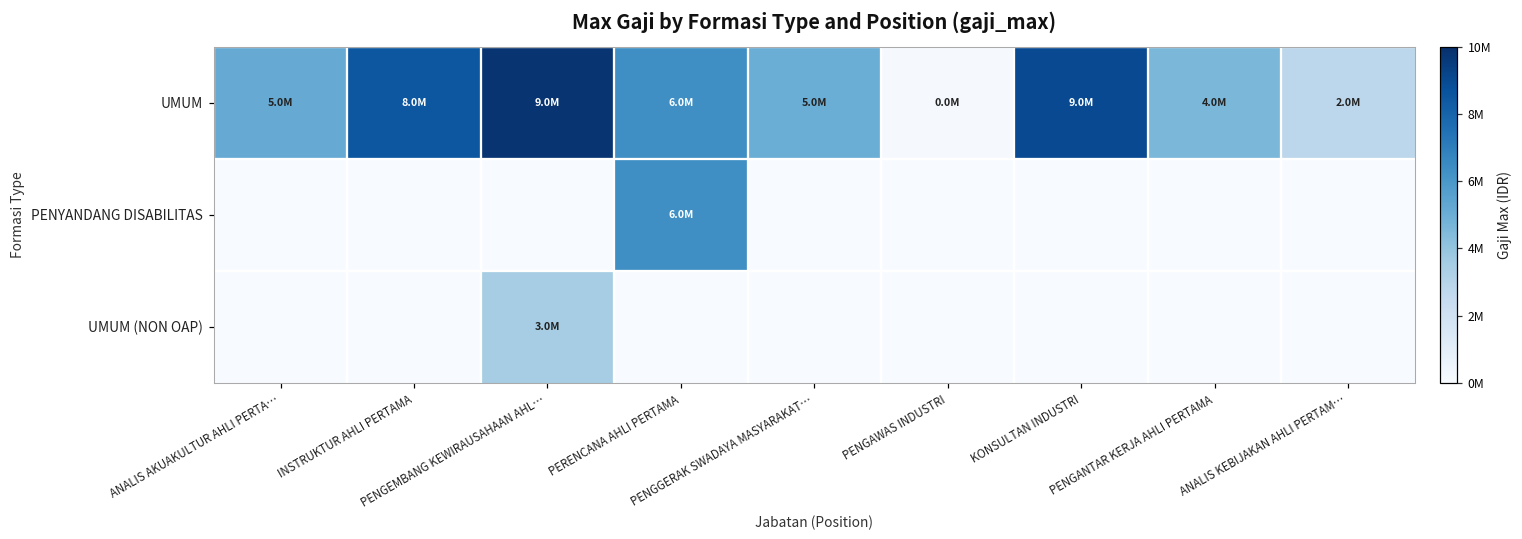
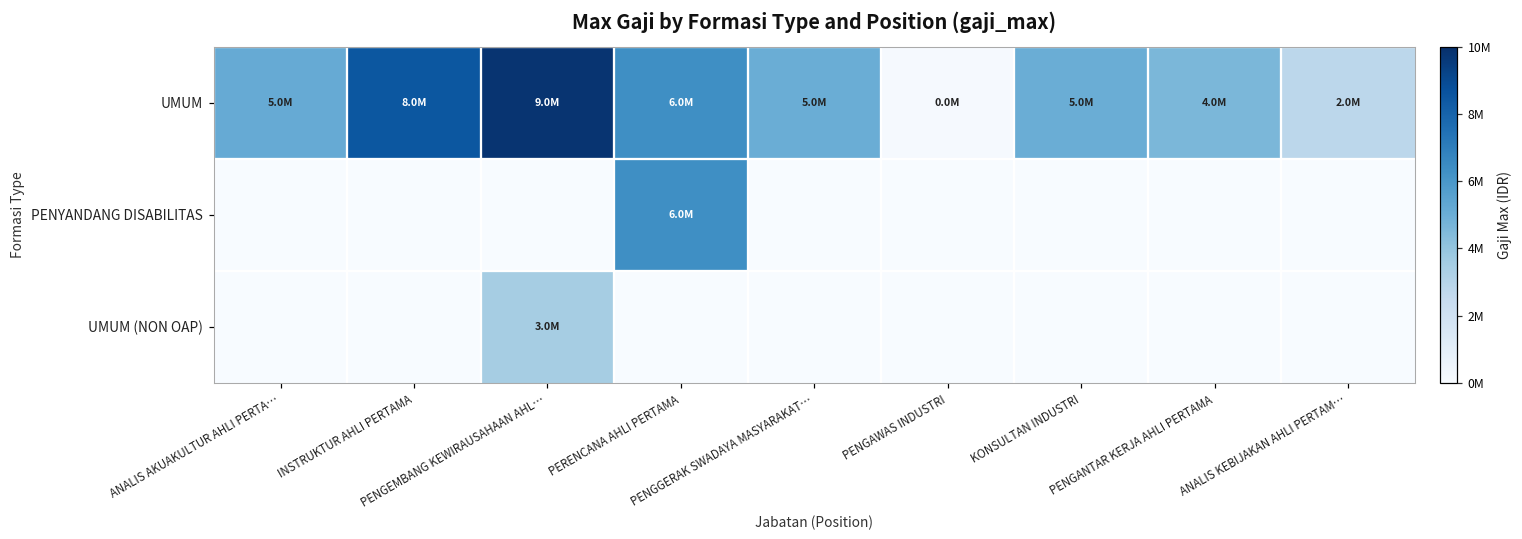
UMUM, KONSULTAN INDUSTRI: 9.0M -> 5.0M
